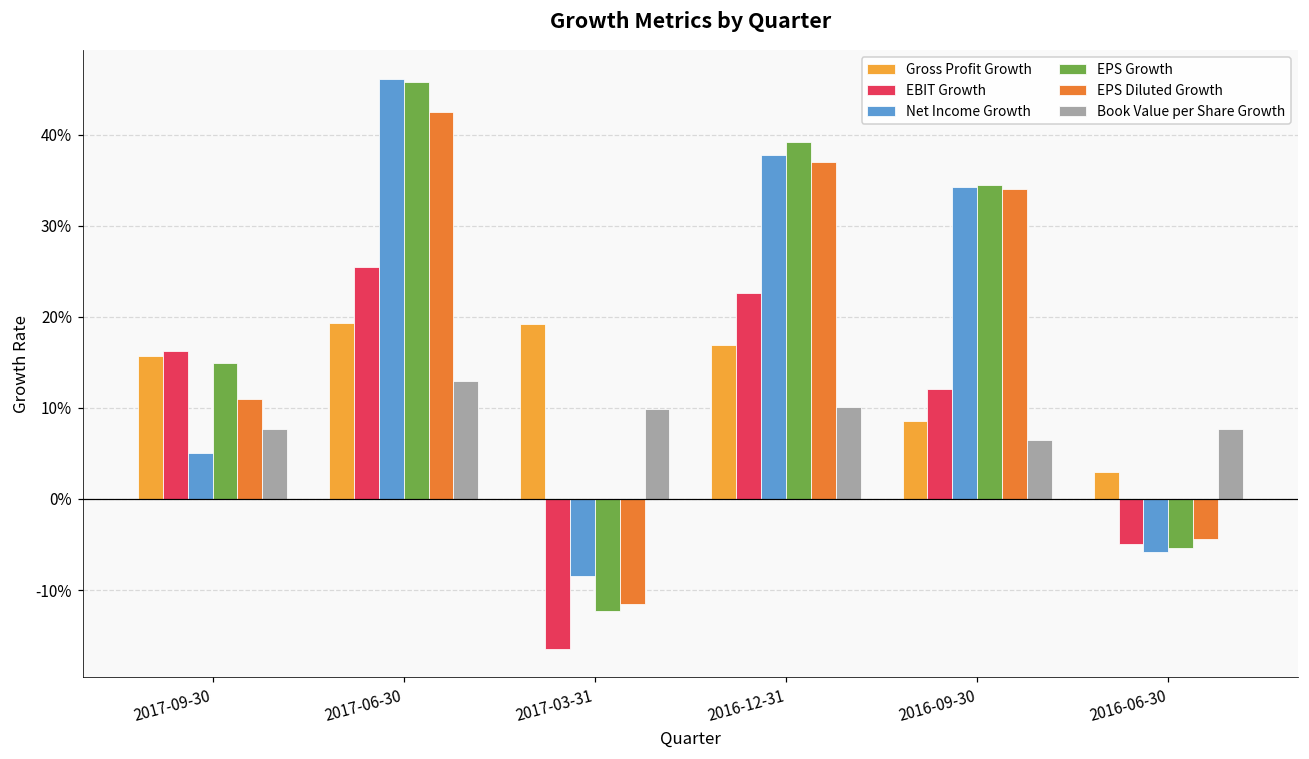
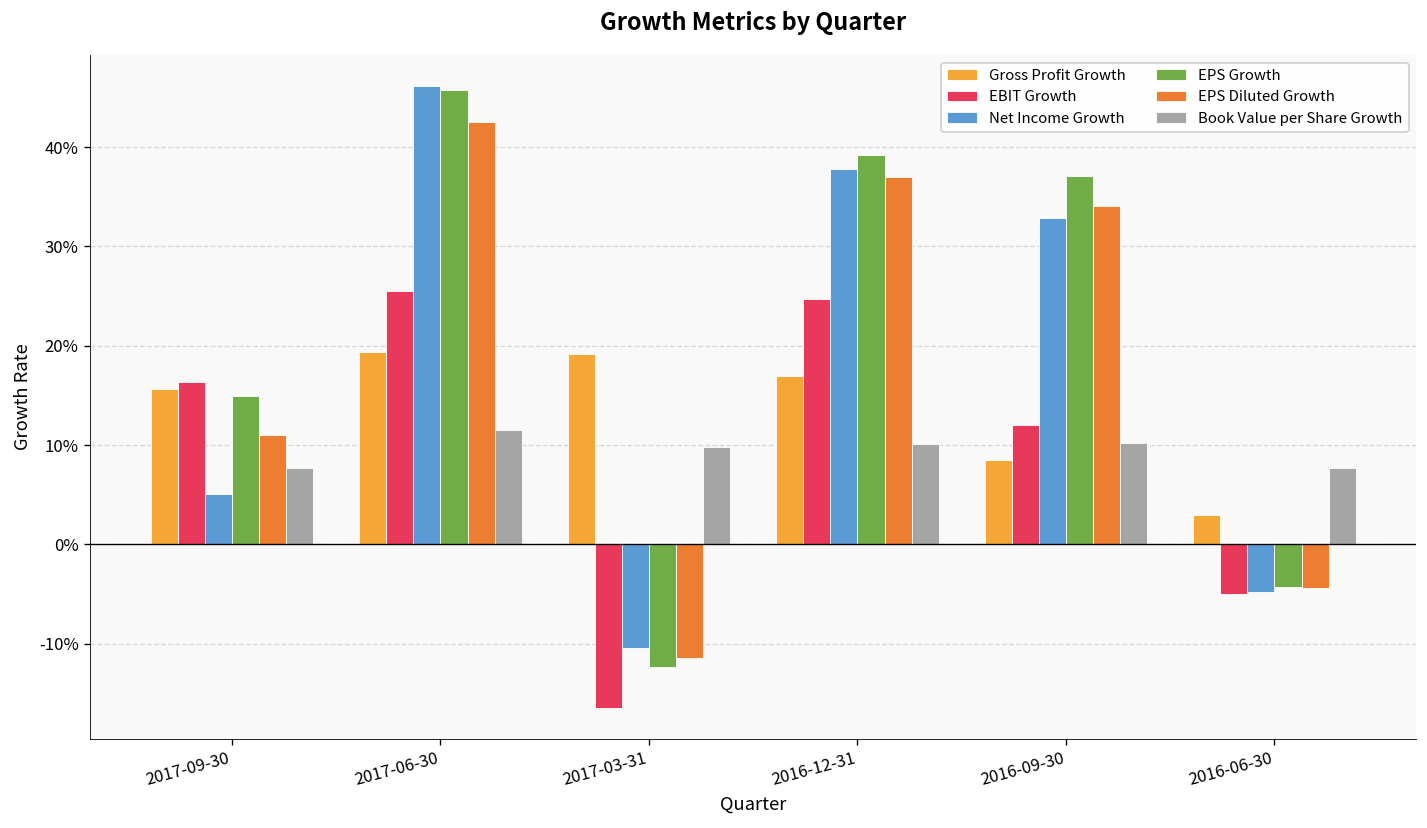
Book Value per Share Growth, 2017-06-30: 13% -> 12%
Net Income Growth, 2017-03-31: -9% -> -10%
EBIT Growth, 2016-12-31: 23% -> 25%
Net Income Growth, 2016-09-30: 34% -> 33%
EPS Growth, 2016-09-30: 34% -> 37%
Book Value per Share Growth, 2016-09-30: 6% -> 10%
Net Income Growth, 2016-06-30: -6% -> -5%
EPS Growth, 2016-06-30: -5% -> -4%
